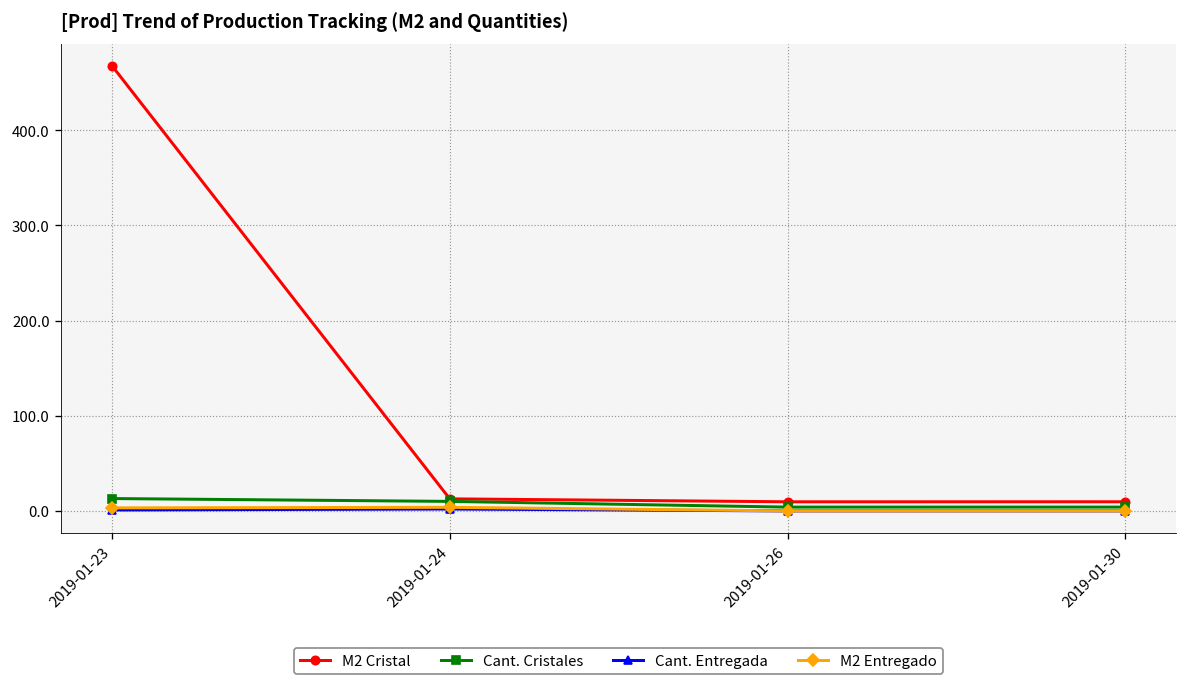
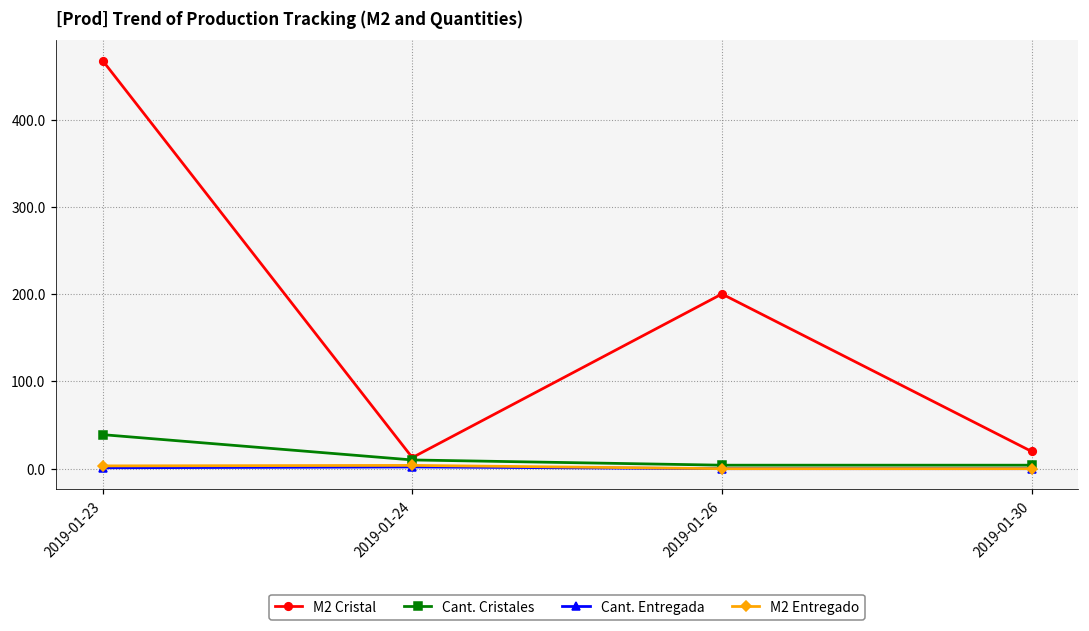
Cant. Cristales, 2019-01-23: 10 -> 40
M2 Cristal, 2019-01-26: 10 -> 200
M2 Cristal, 2019-01-30: 10 -> 20
